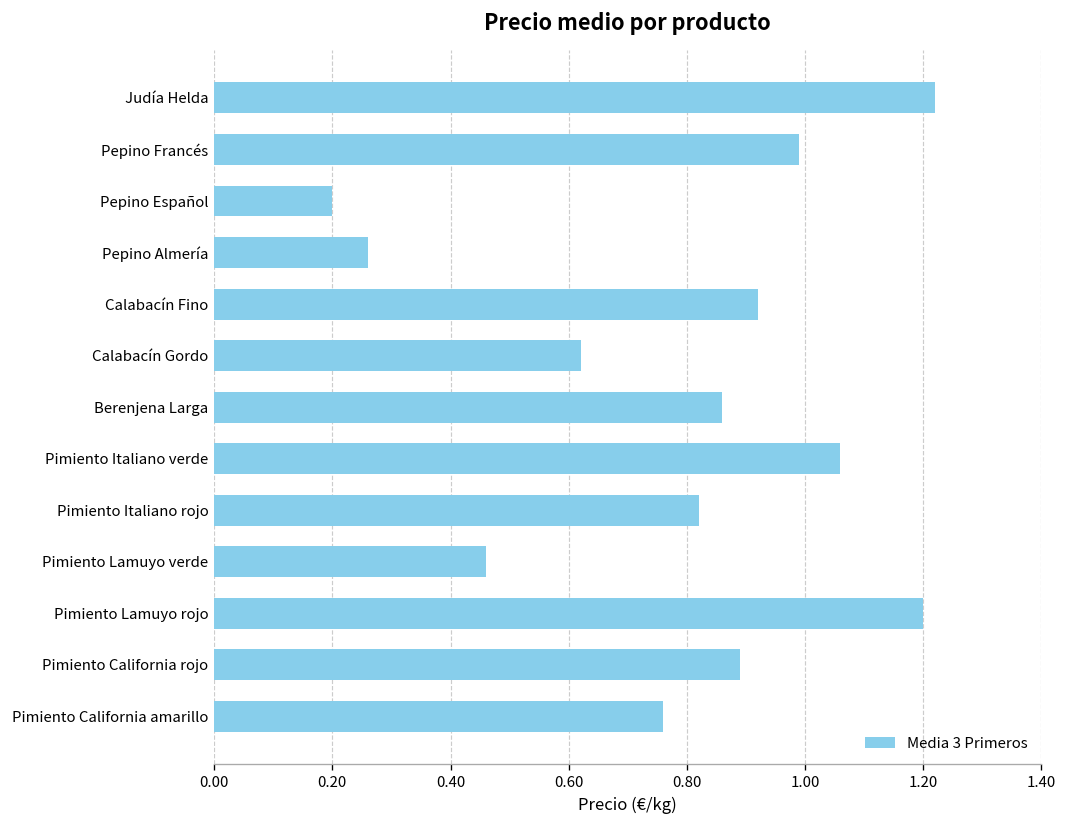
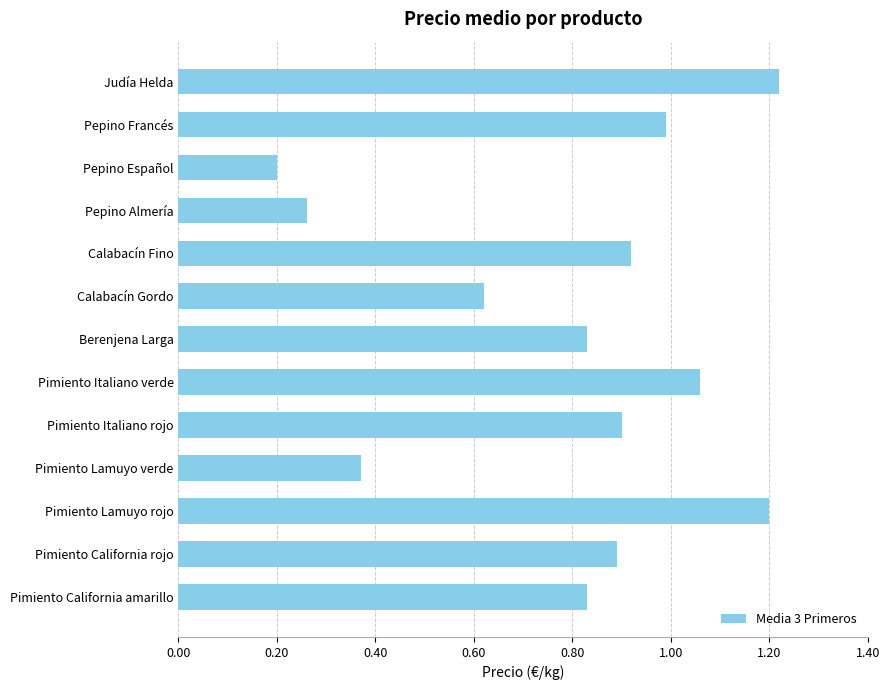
Berenjena Larga: 0.86 -> 0.83
Pimiento Italiano rojo: 0.82 -> 0.90
Pimiento Lamuyo verde: 0.46 -> 0.37
Pimiento California amarillo: 0.76 -> 0.83
